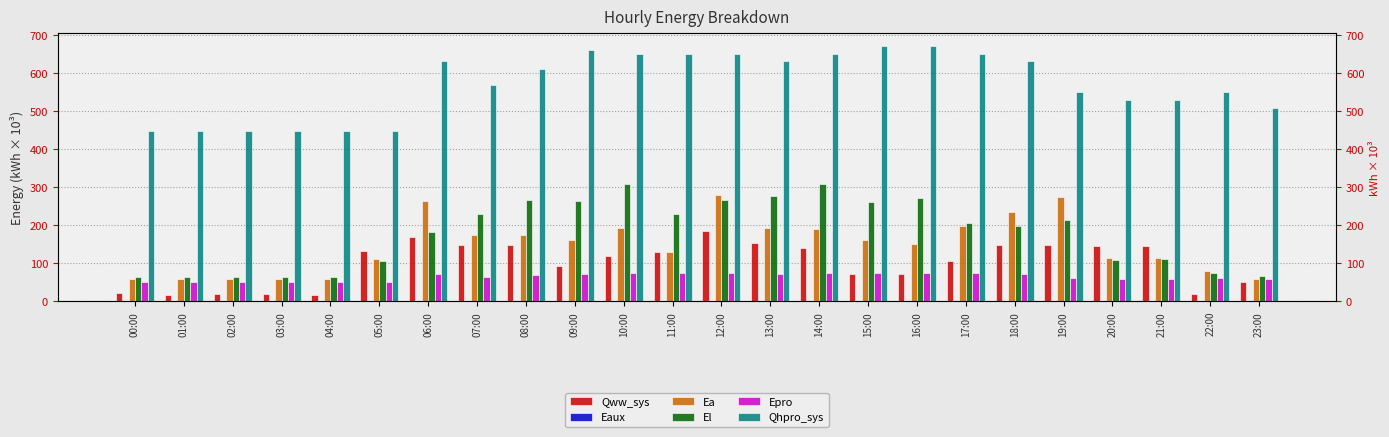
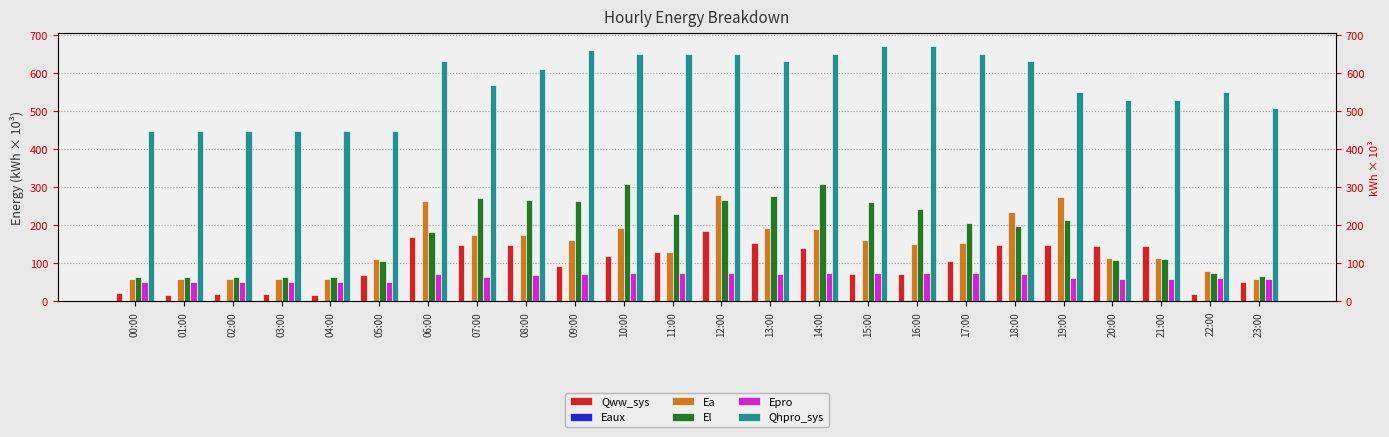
Qww_sys, 05:00: 130 -> 70
El, 07:00: 230 -> 270
El, 16:00: 270 -> 240
Ea, 17:00: 200 -> 150
